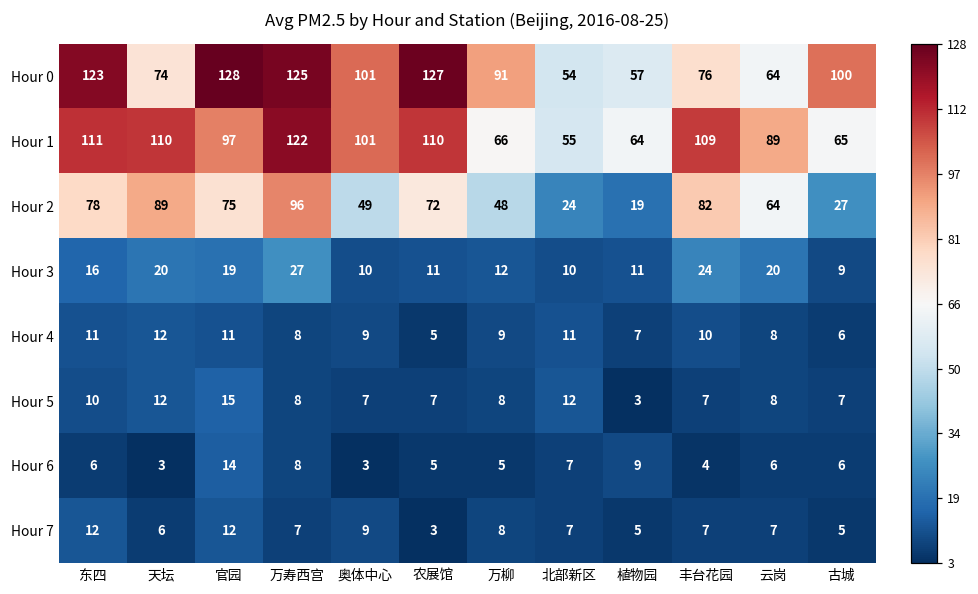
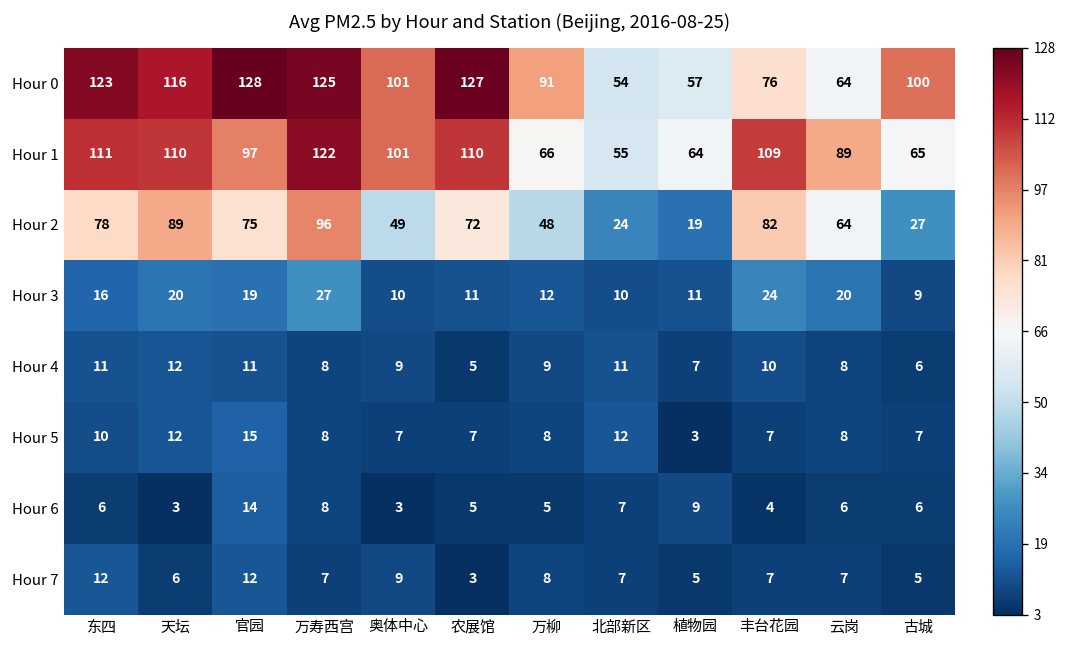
Hour 0, 天坛: 74 -> 116
